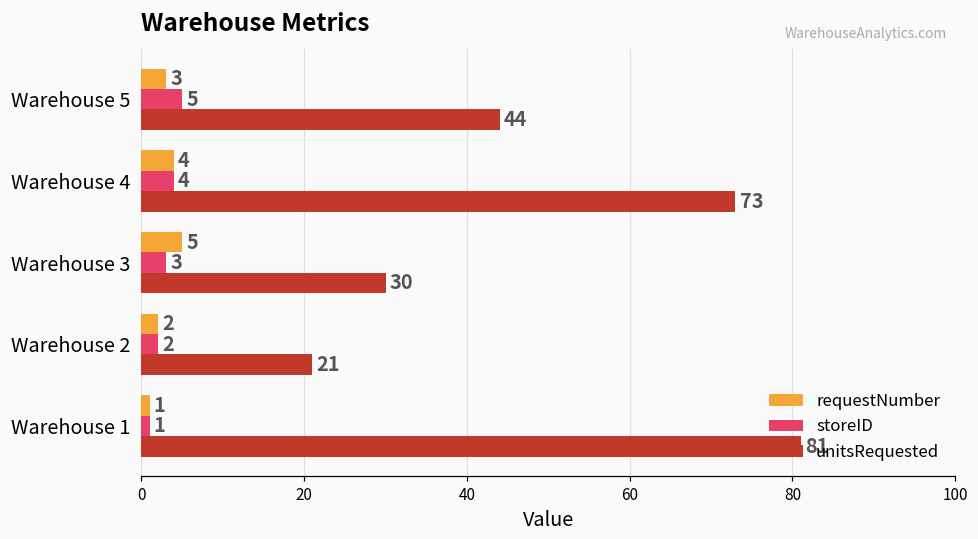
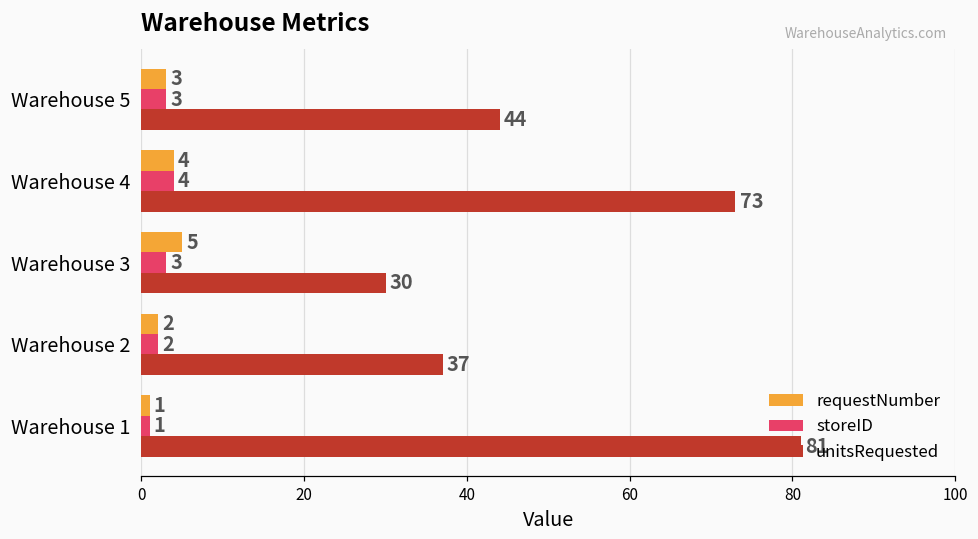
storeID, Warehouse 5: 5 -> 3
unitsRequested, Warehouse 2: 21 -> 37
